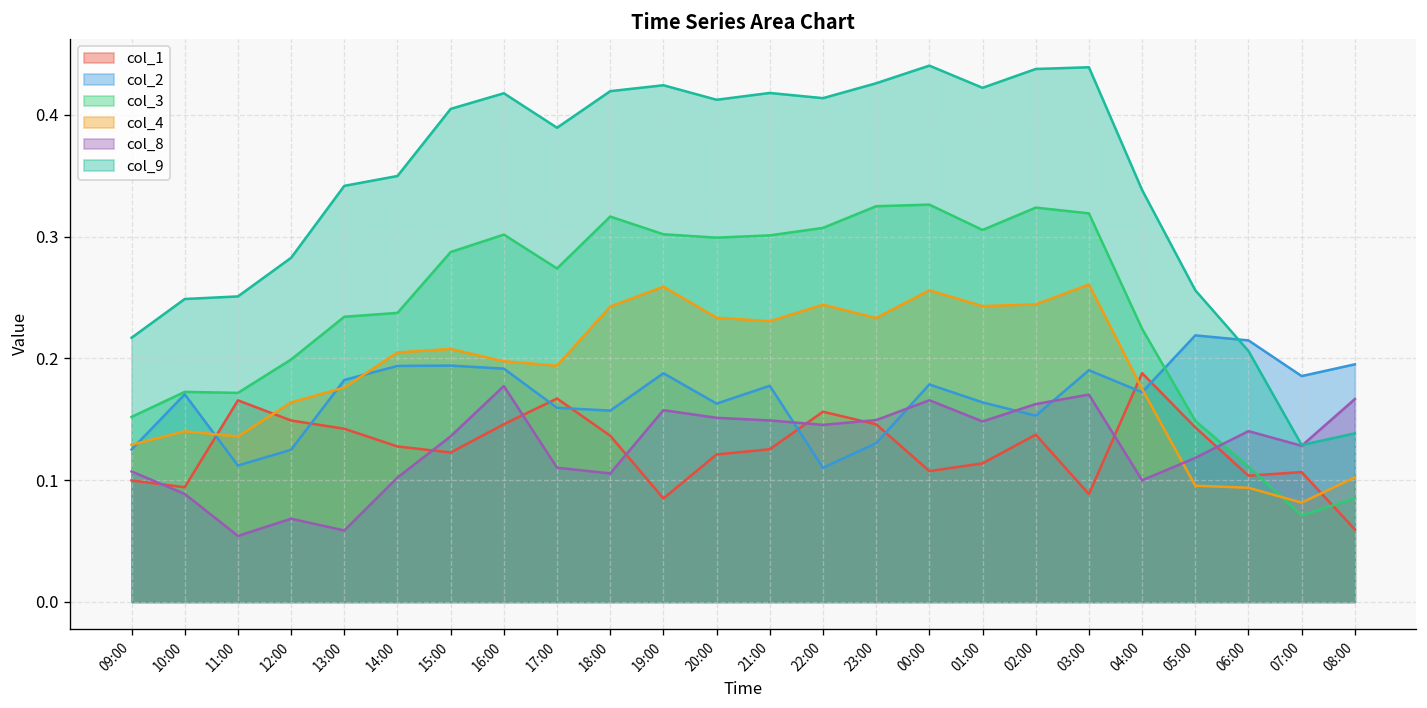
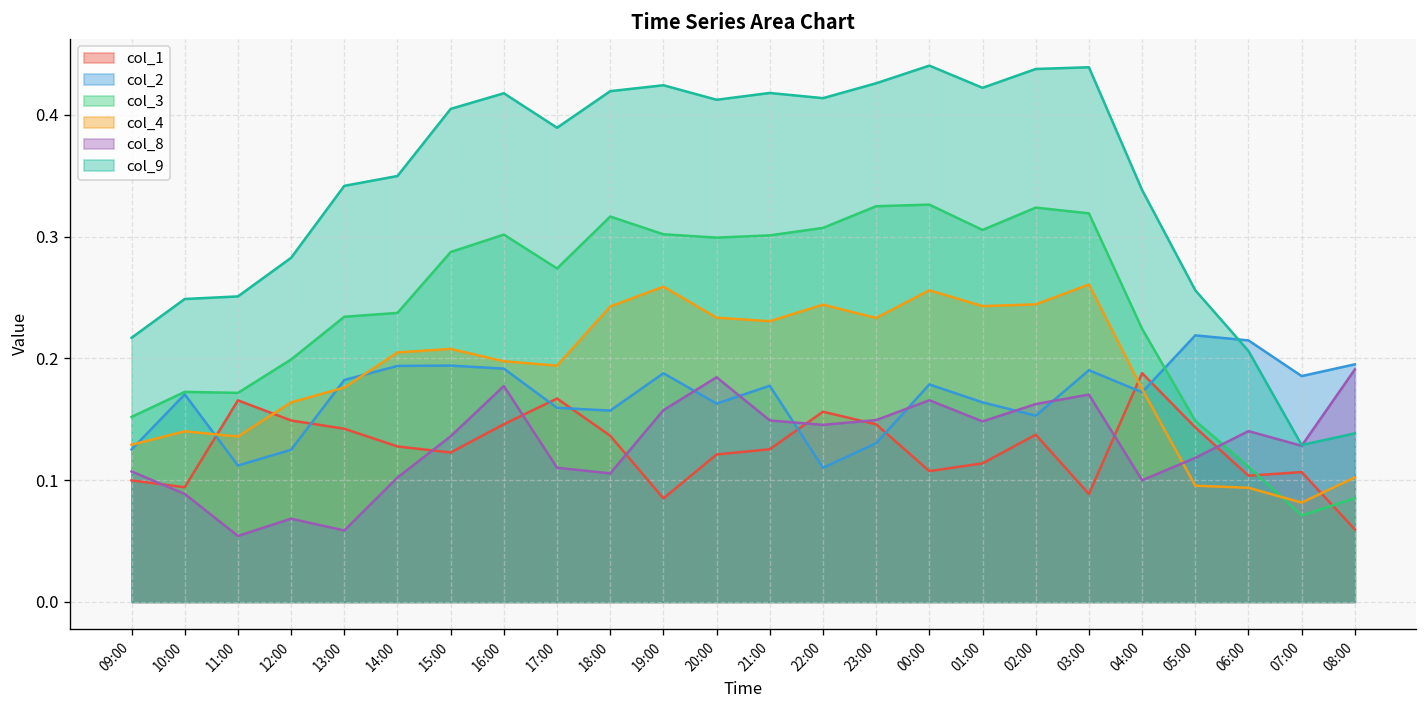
col_8, 20:00: 0.151 -> 0.185
col_8, 08:00: 0.167 -> 0.191
